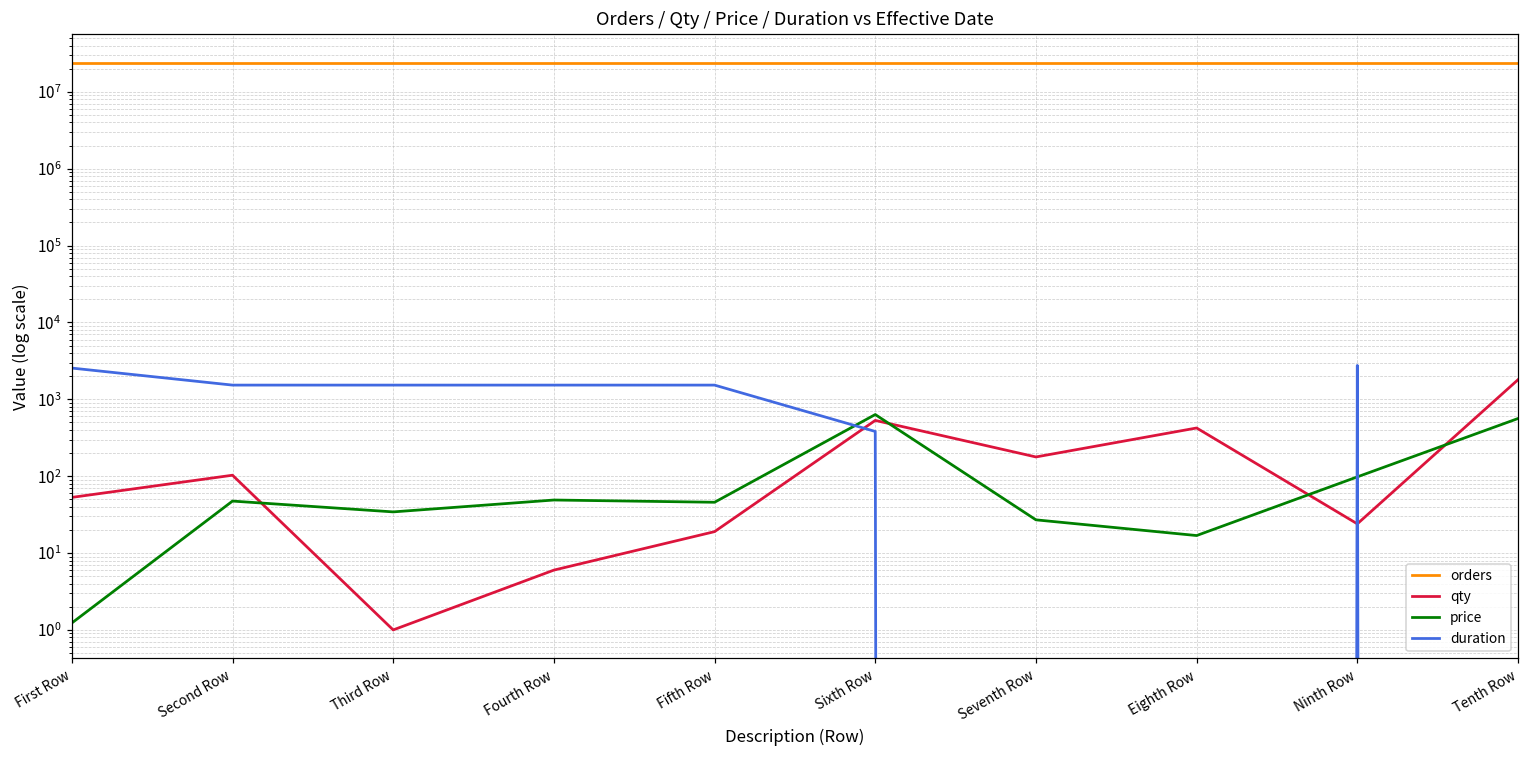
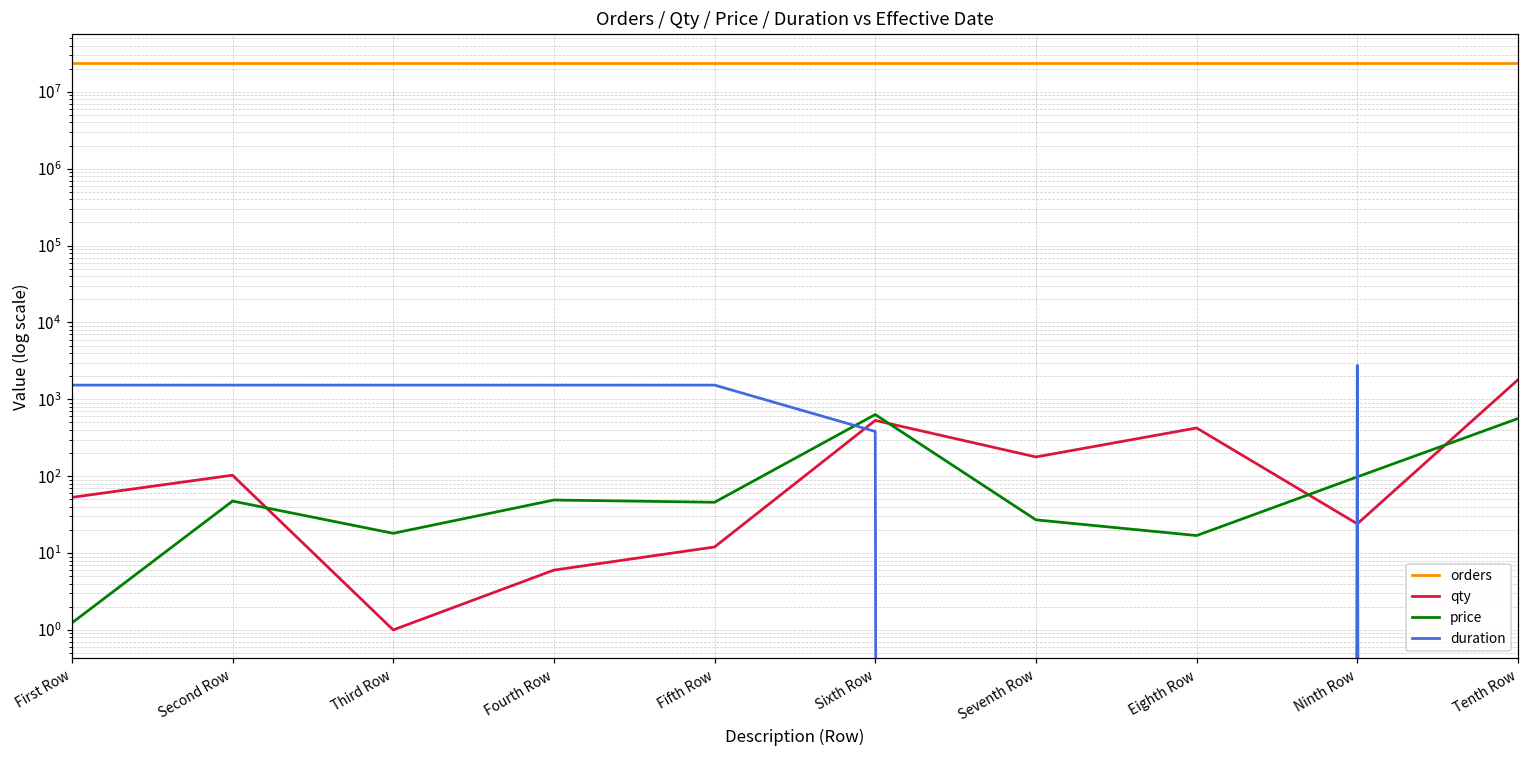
duration, First Row: 2600 -> 1500
price, Third Row: 30 -> 18
qty, Fifth Row: 19 -> 12
